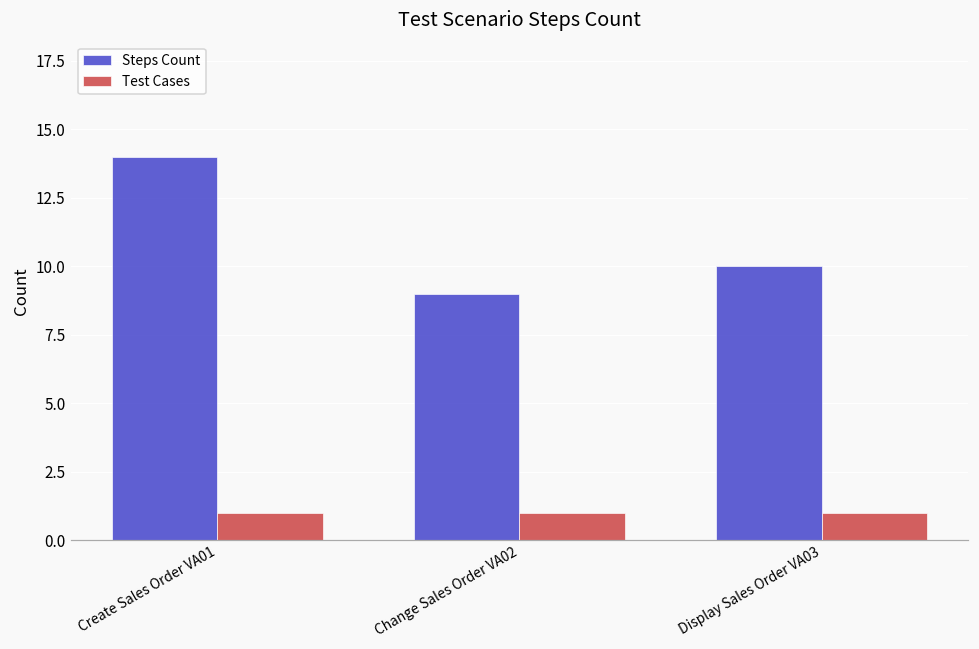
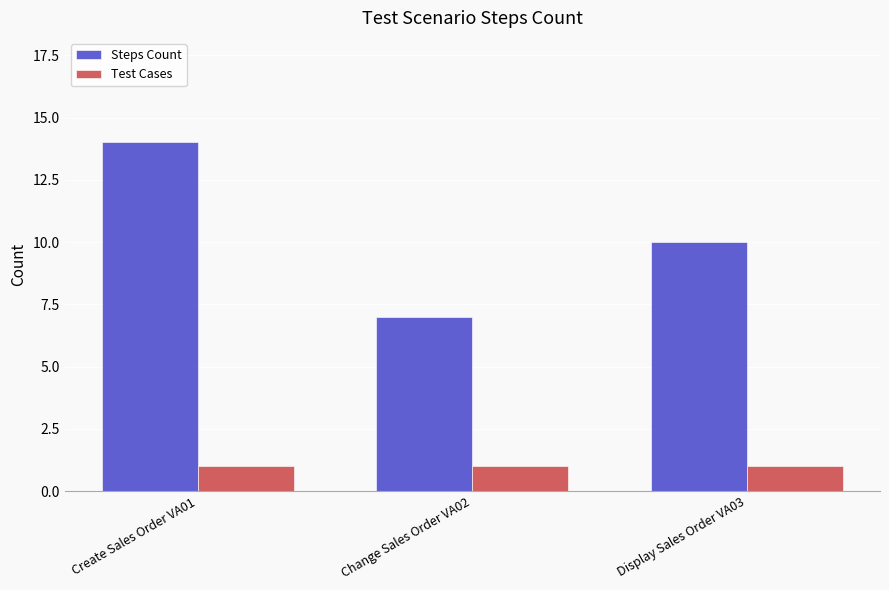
Steps Count, Change Sales Order VA02: 9 -> 7
